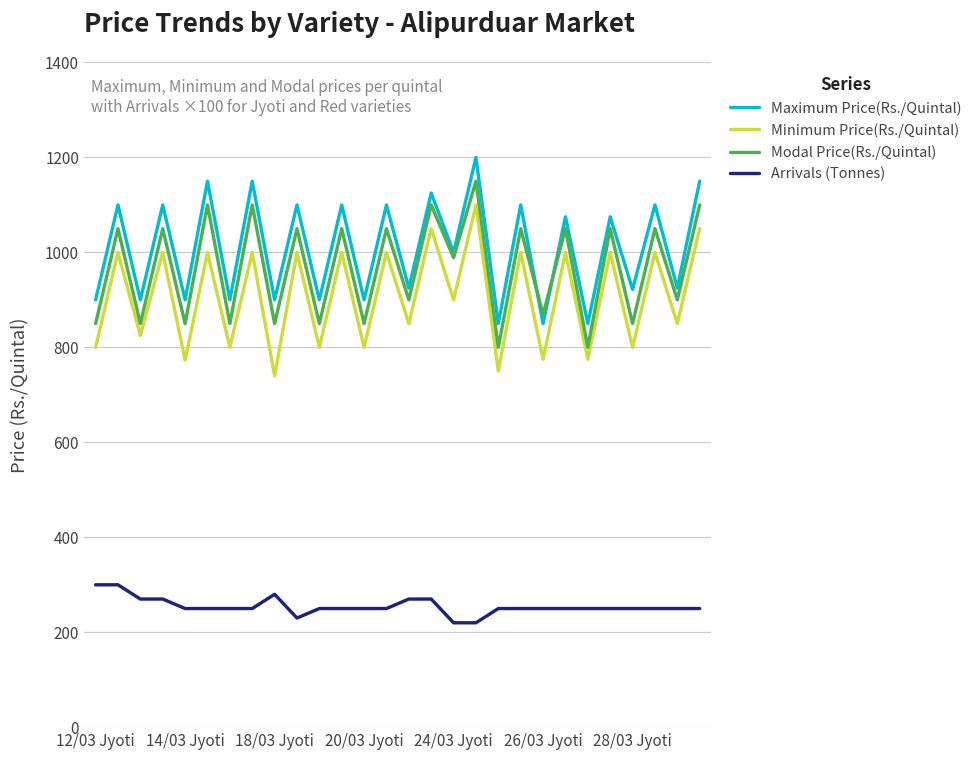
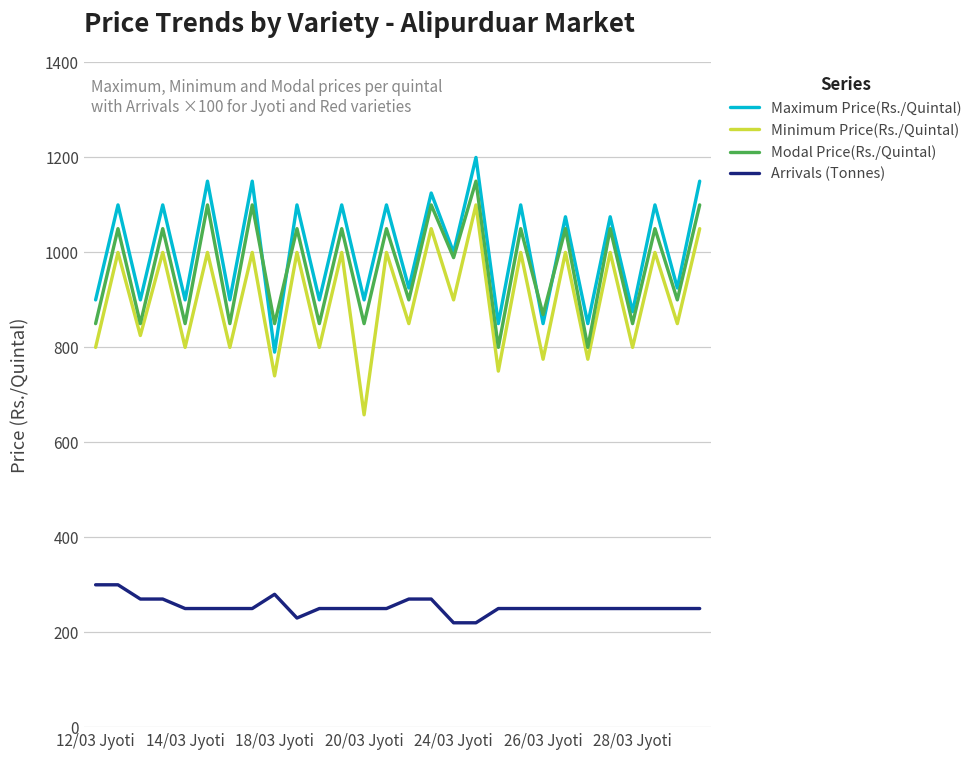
Minimum Price(Rs./Quintal), 14/03 Jyoti: 770 -> 800
Maximum Price(Rs./Quintal), 18/03 Jyoti: 900 -> 790
Minimum Price(Rs./Quintal), 20/03 Jyoti: 800 -> 660
Maximum Price(Rs./Quintal), 28/03 Jyoti: 920 -> 880
